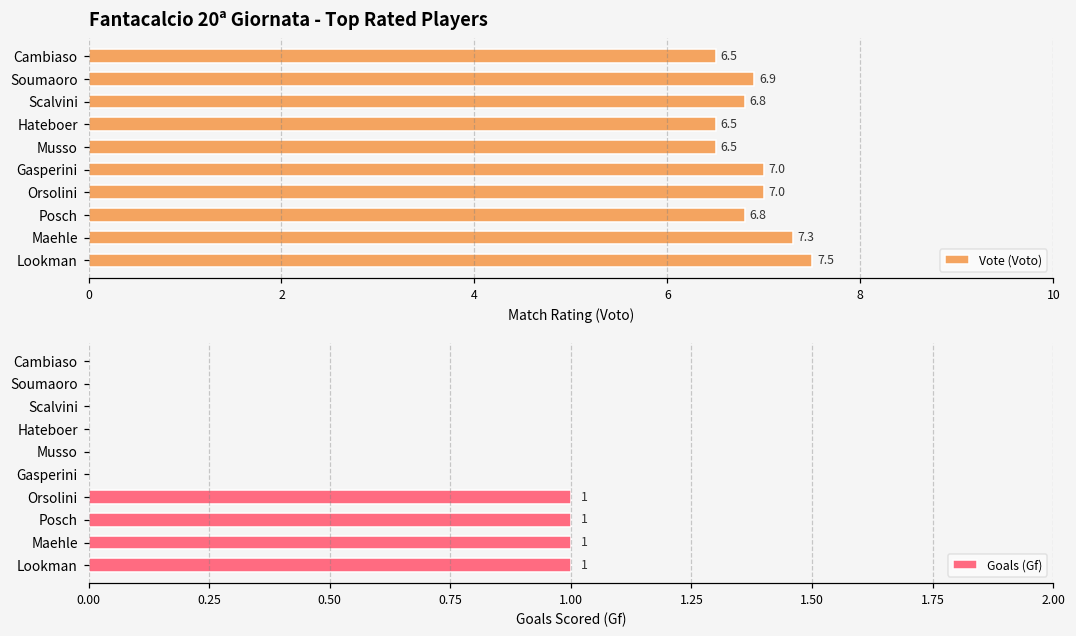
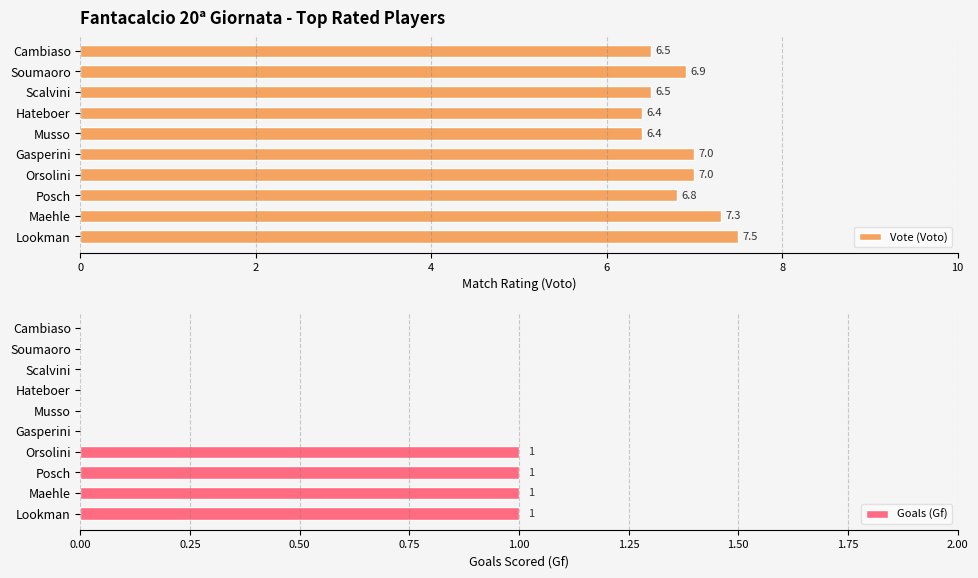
Fantacalcio 20ª Giornata - Top Rated Players, Scalvini: 6.8 -> 6.5
Fantacalcio 20ª Giornata - Top Rated Players, Hateboer: 6.5 -> 6.4
Fantacalcio 20ª Giornata - Top Rated Players, Musso: 6.5 -> 6.4
